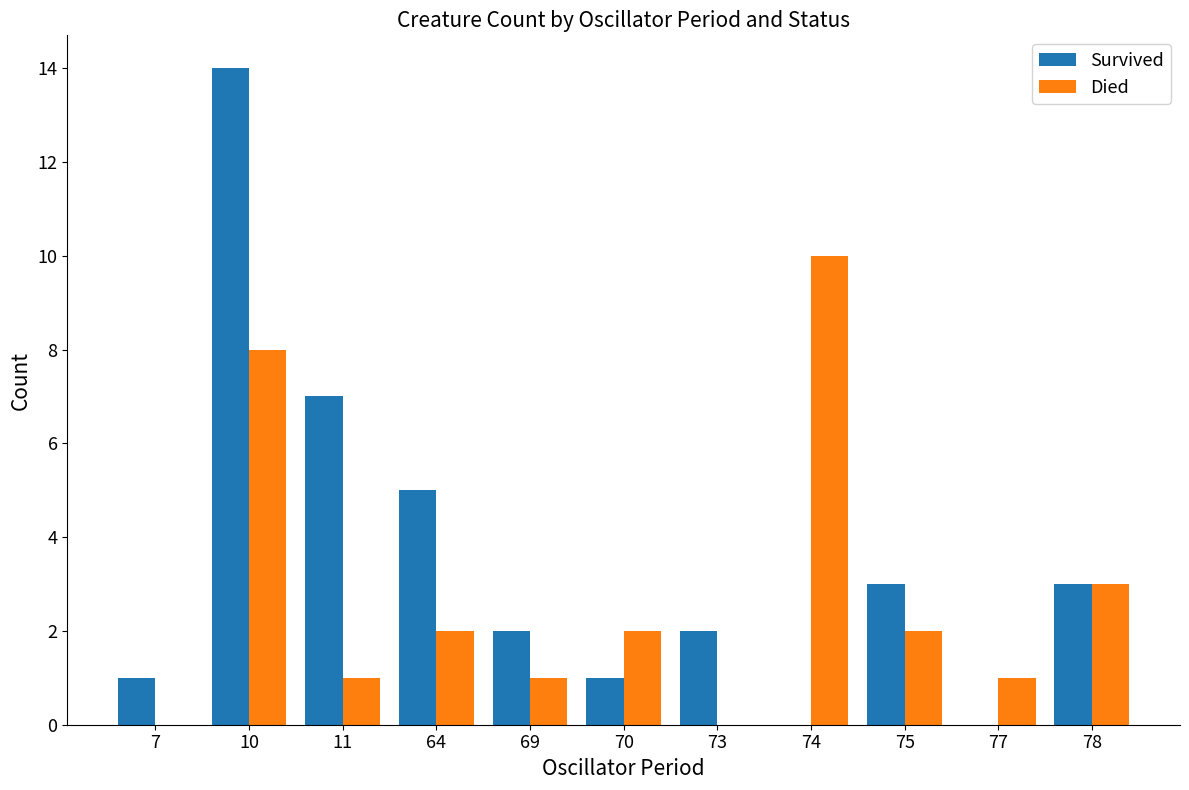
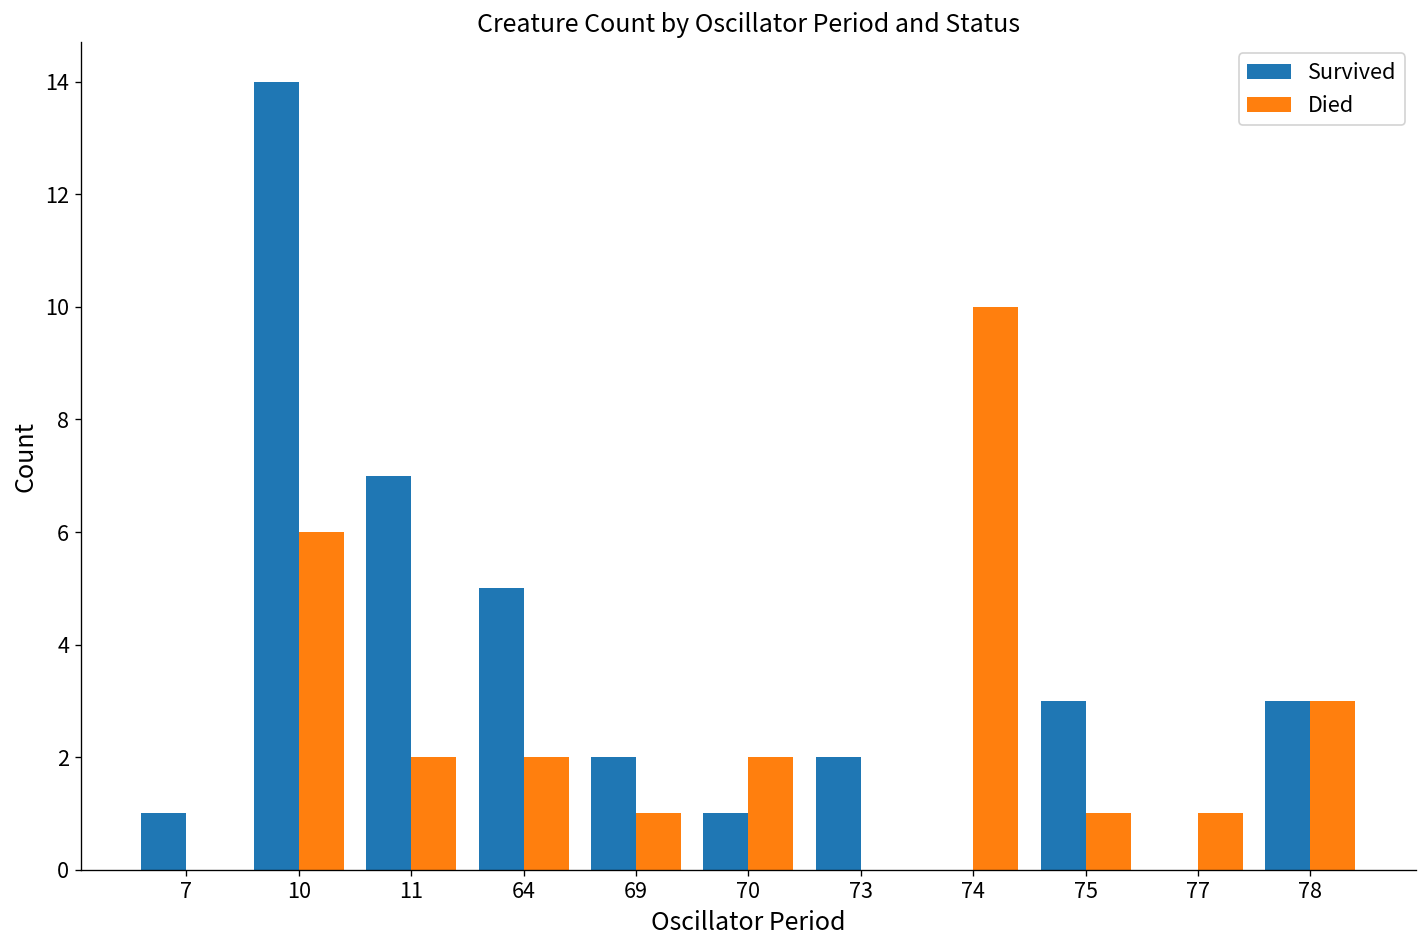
Died, 10: 8 -> 6
Died, 11: 1 -> 2
Died, 75: 2 -> 1
